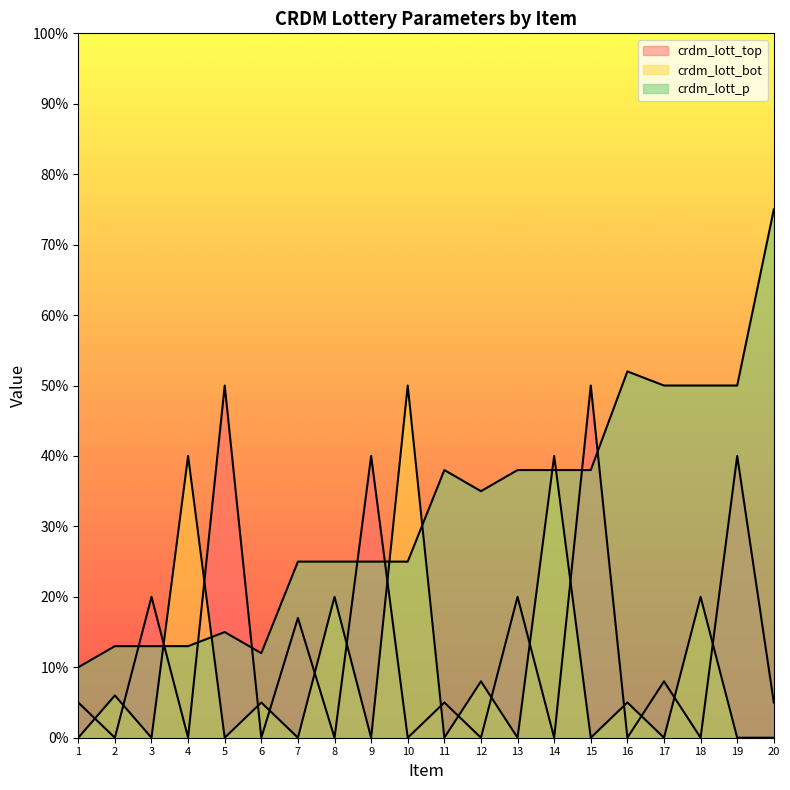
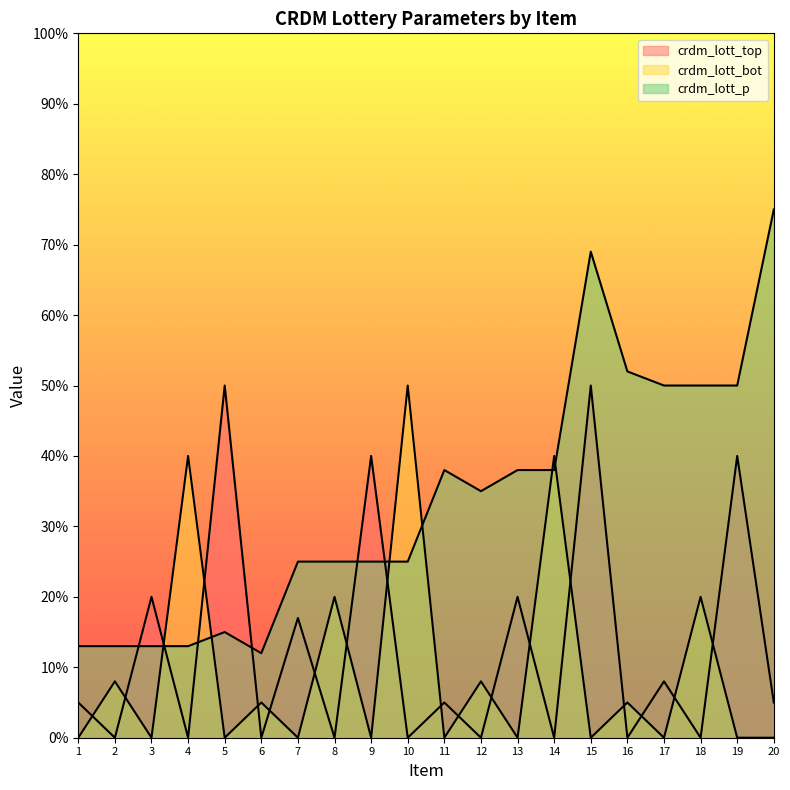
crdm_lott_p, 1: 10% -> 13%
crdm_lott_bot, 2: 6% -> 8%
crdm_lott_p, 15: 38% -> 69%
